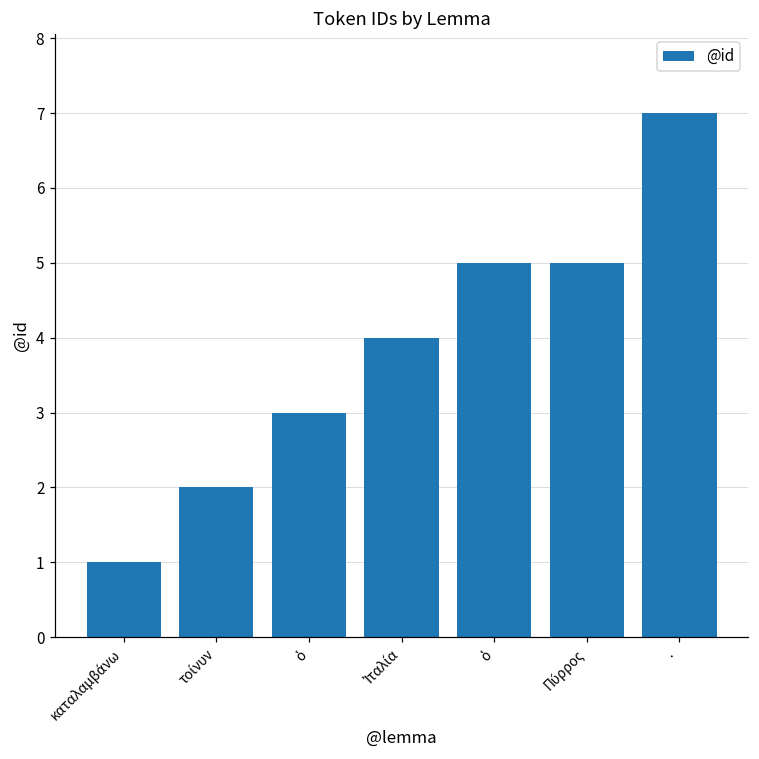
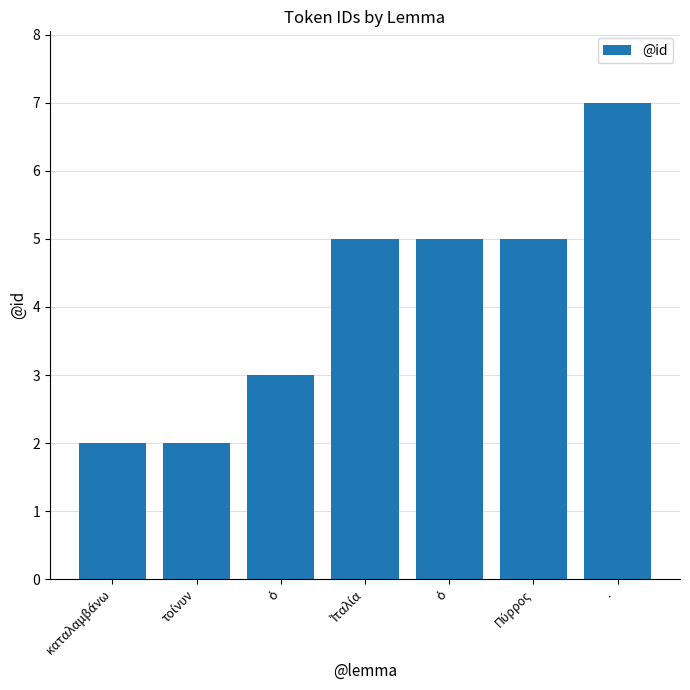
καταλαμβάνω: 1 -> 2
Ἰταλία: 4 -> 5
